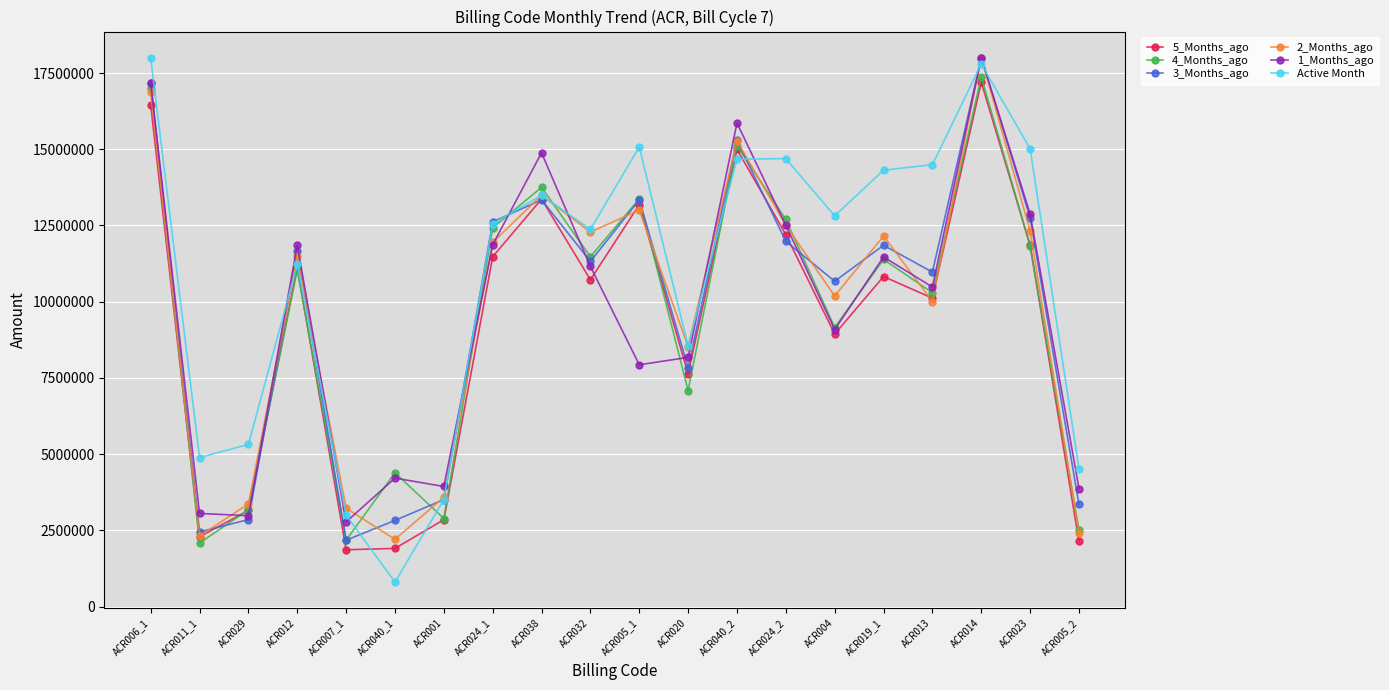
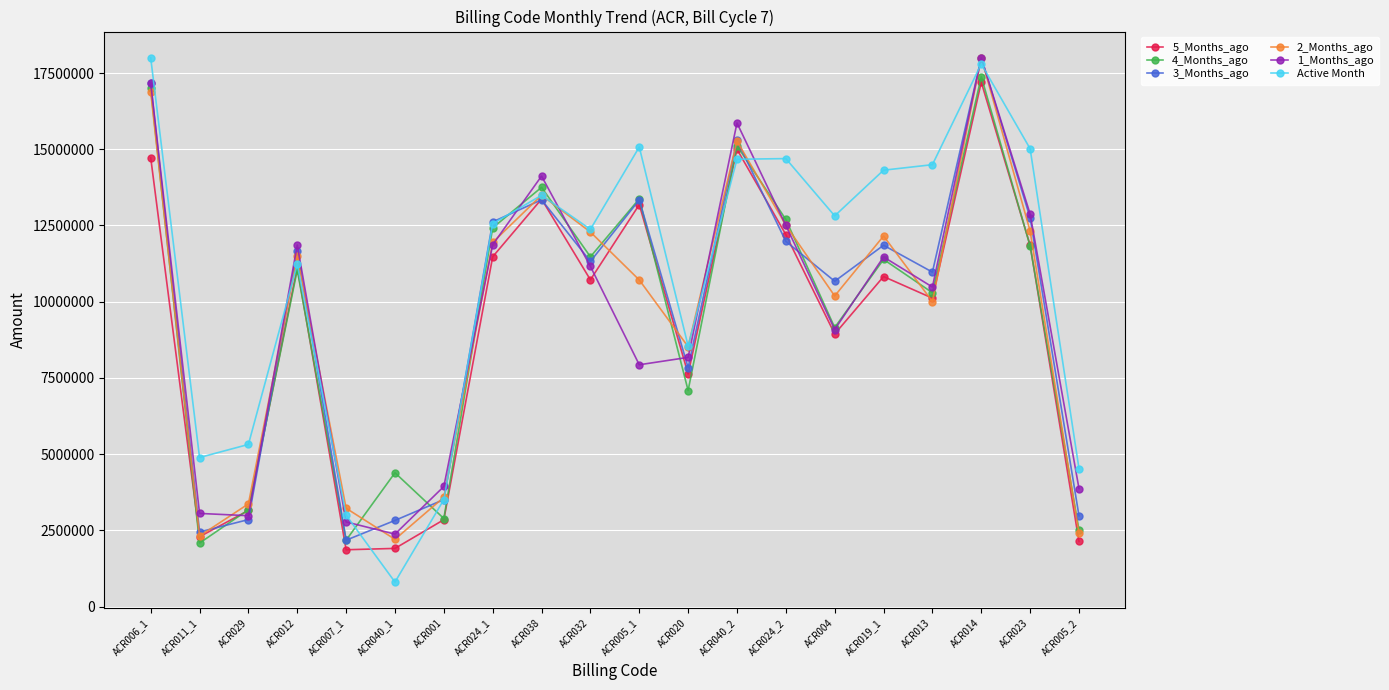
5_Months_ago, ACR006_1: 16500000 -> 14700000
1_Months_ago, ACR040_1: 4200000 -> 2400000
1_Months_ago, ACR038: 14900000 -> 14100000
2_Months_ago, ACR005_1: 13000000 -> 10700000
3_Months_ago, ACR005_2: 3300000 -> 3000000
